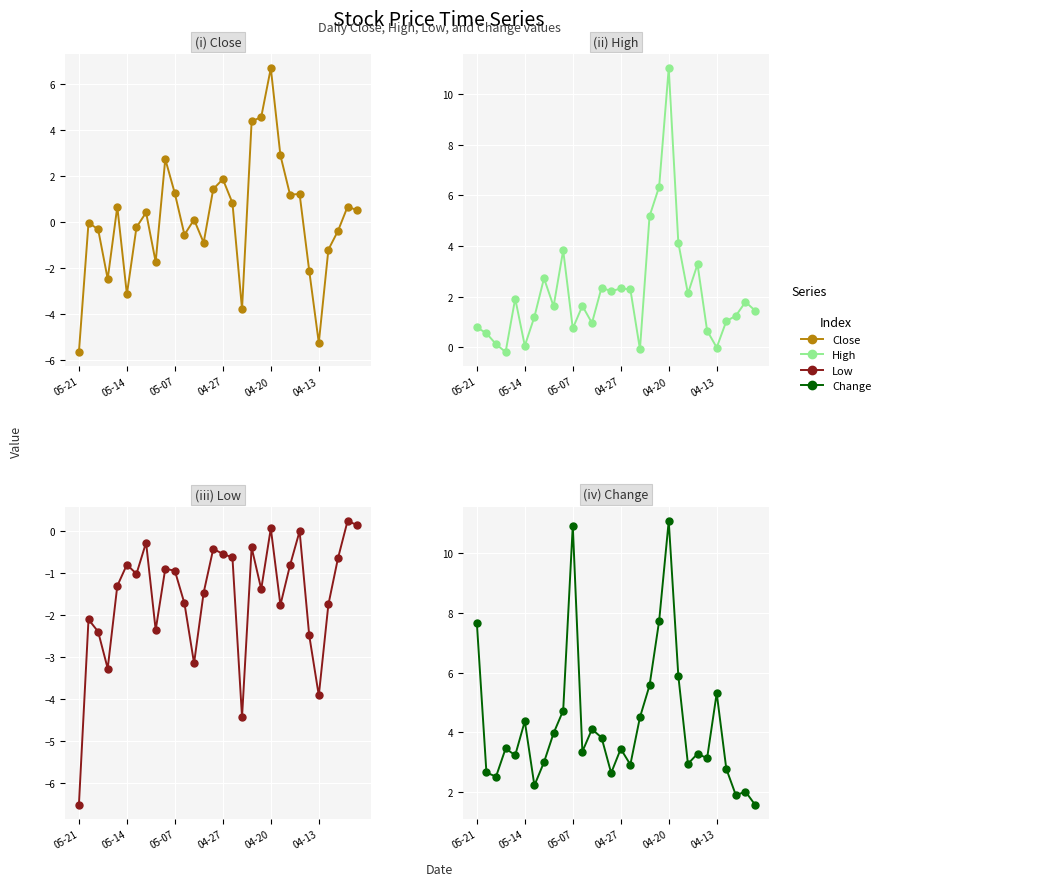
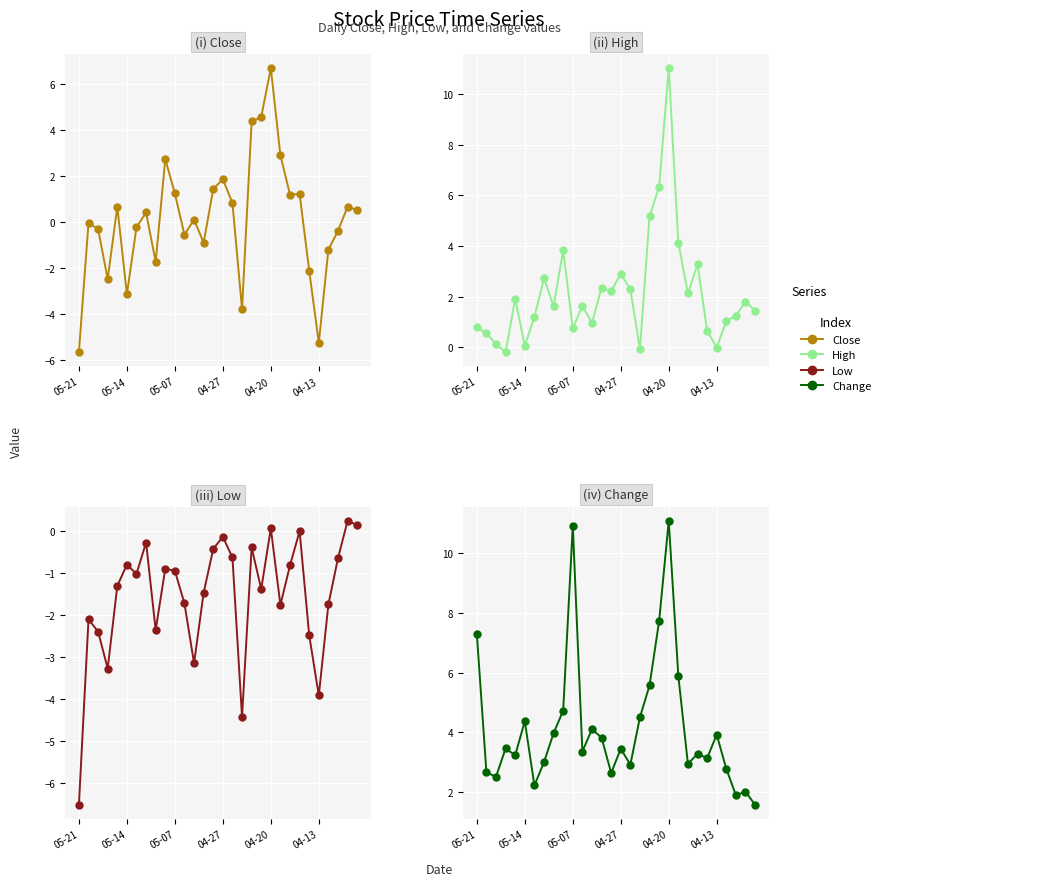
(ii) High, 04-27: 2.3 -> 2.9
(iii) Low, 04-27: -0.6 -> -0.1
(iv) Change, 05-21: 7.7 -> 7.3
(iv) Change, 04-13: 5.3 -> 3.9
